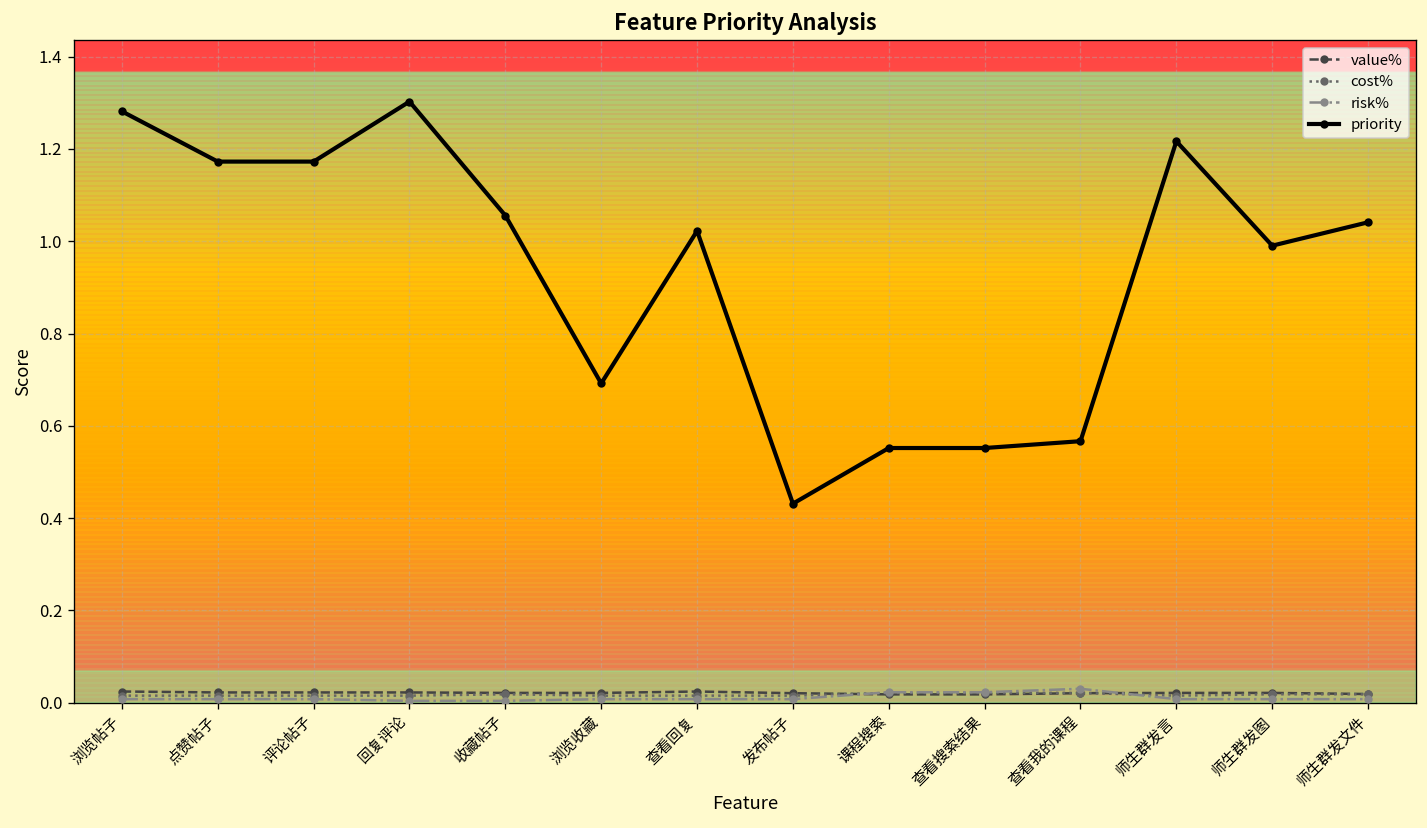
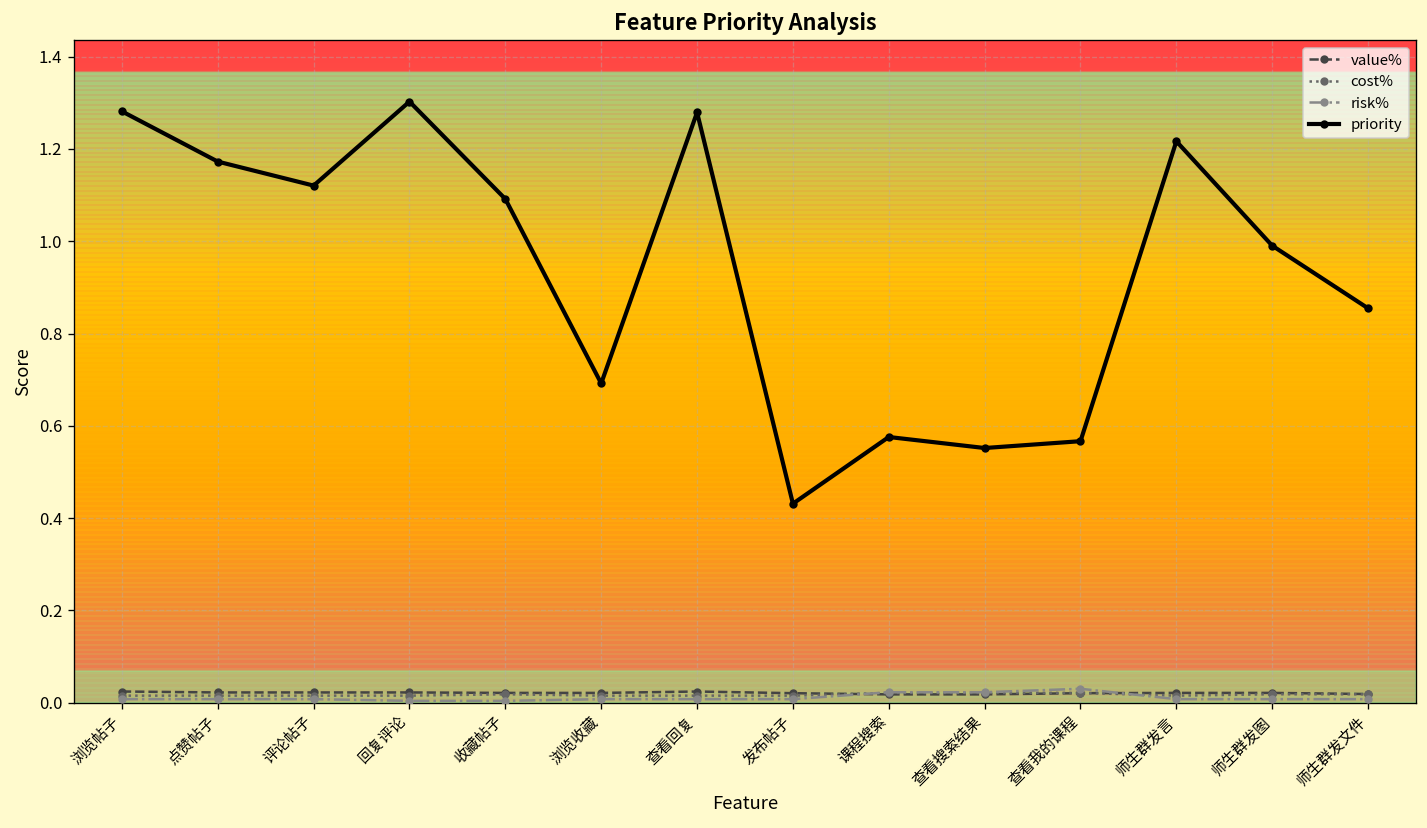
priority, 评论帖子: 1.17 -> 1.12
priority, 收藏帖子: 1.06 -> 1.09
priority, 查看回复: 1.02 -> 1.28
priority, 课程搜索: 0.55 -> 0.58
priority, 师生群发文件: 1.04 -> 0.85
